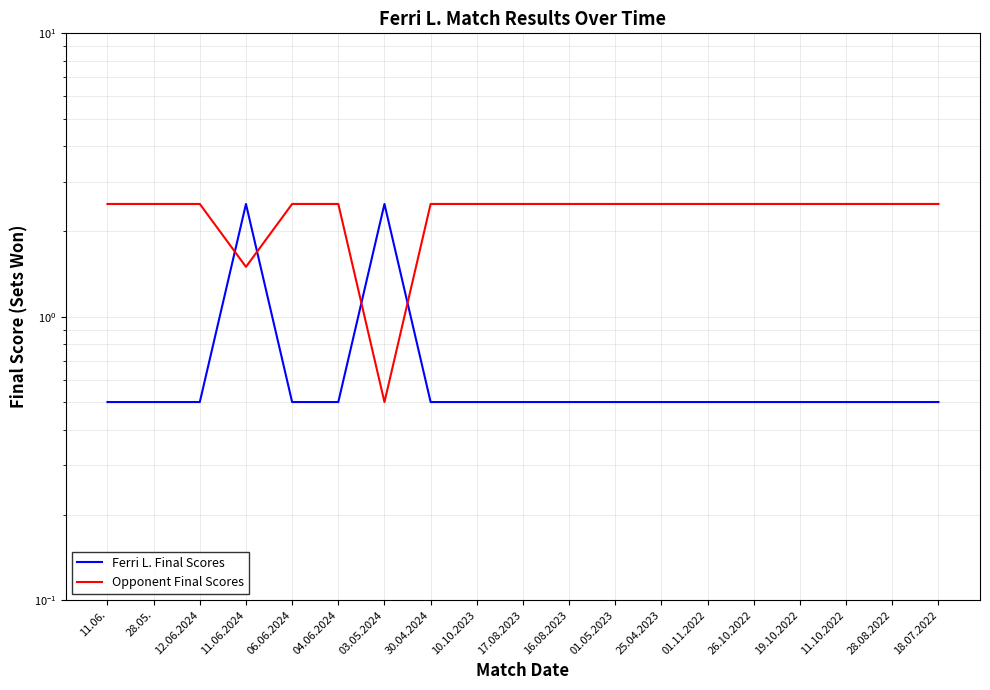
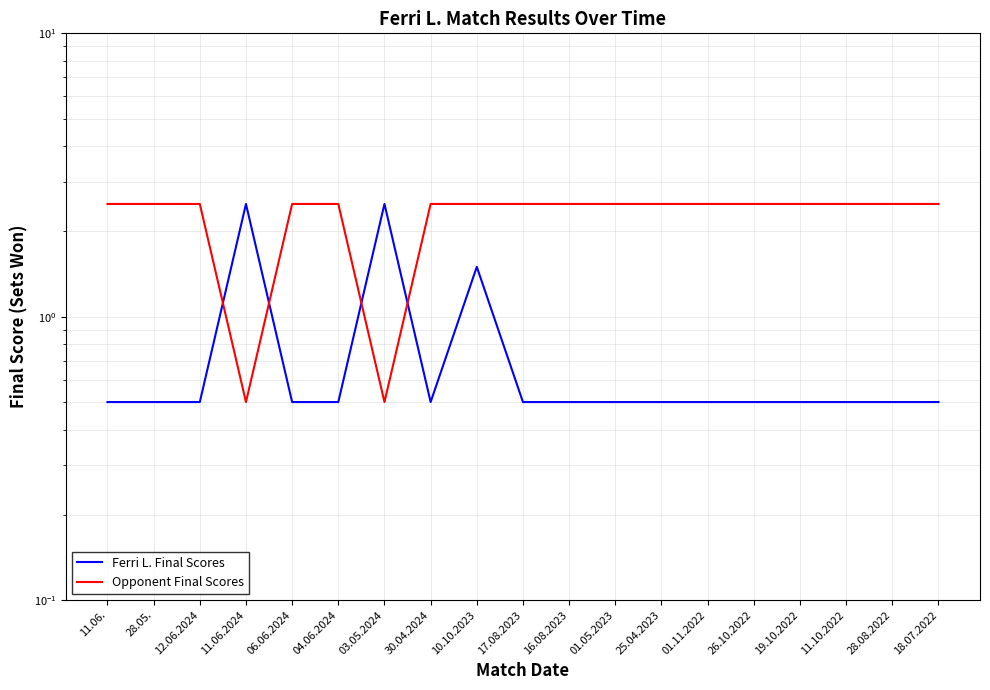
Opponent Final Scores, 11.06.2024: 1.5 -> 0.50
Ferri L. Final Scores, 10.10.2023: 0.50 -> 1.5
